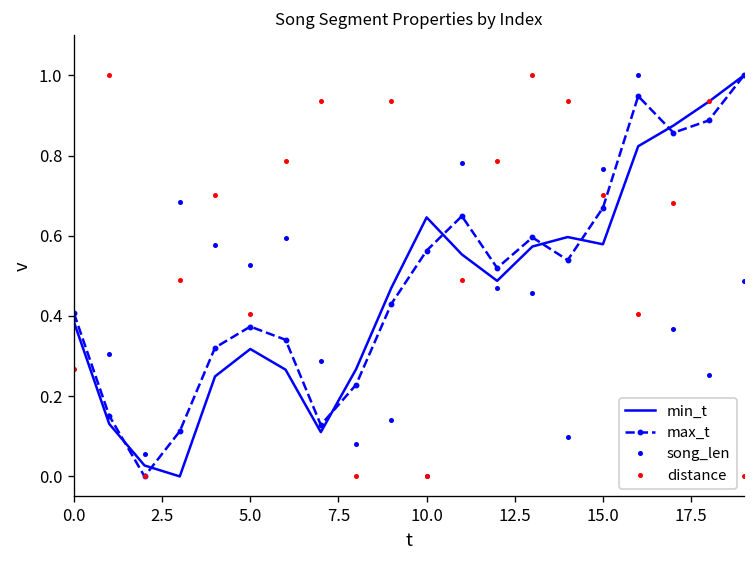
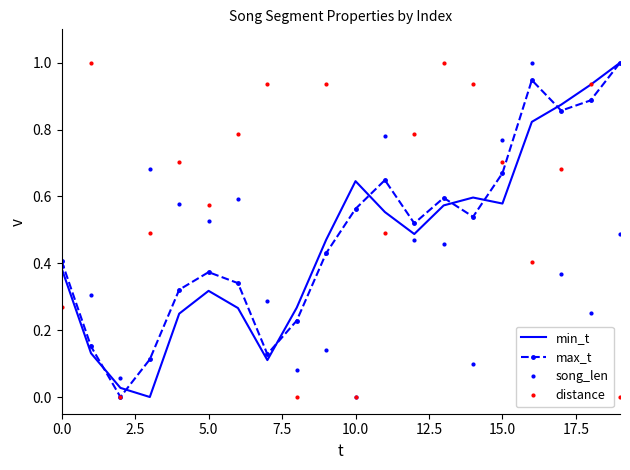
distance, 5.0: 0.40 -> 0.57
